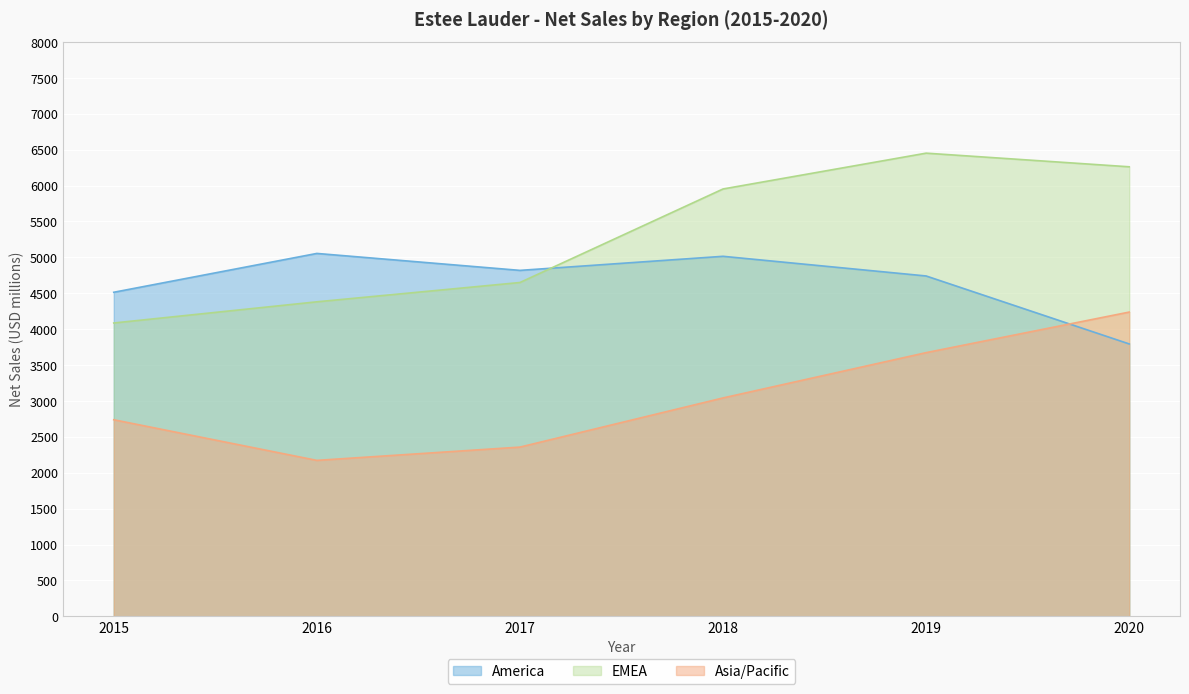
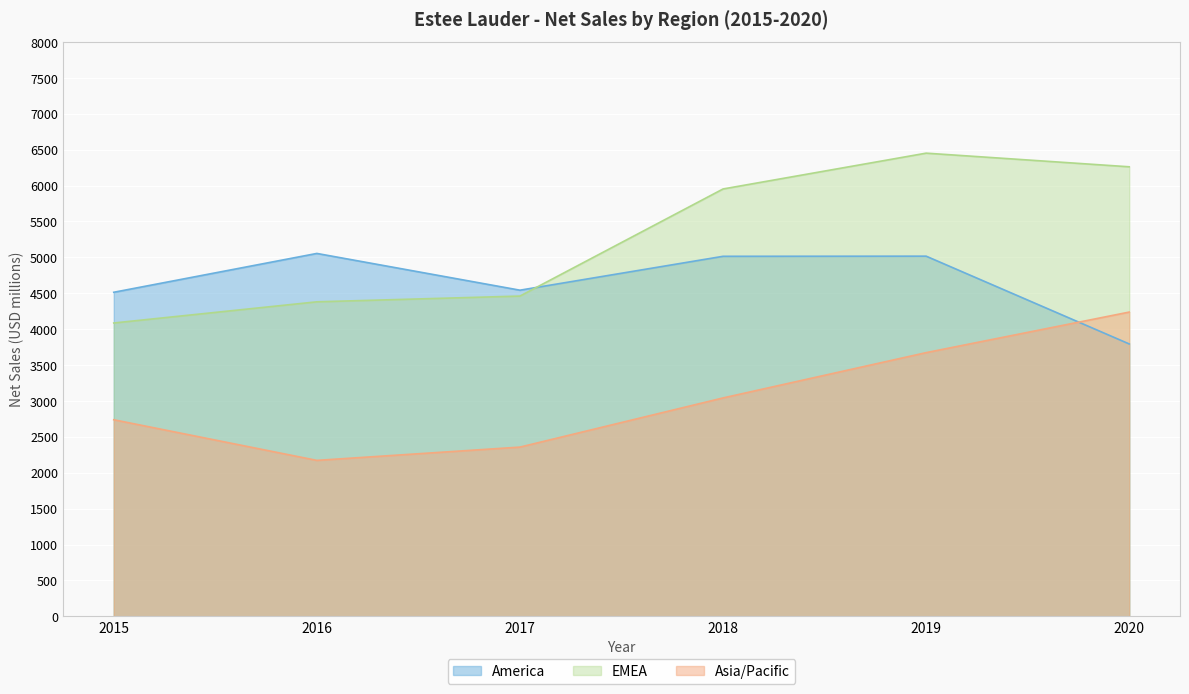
America, 2017: 4800 -> 4500
EMEA, 2017: 4700 -> 4500
America, 2019: 4700 -> 5000
